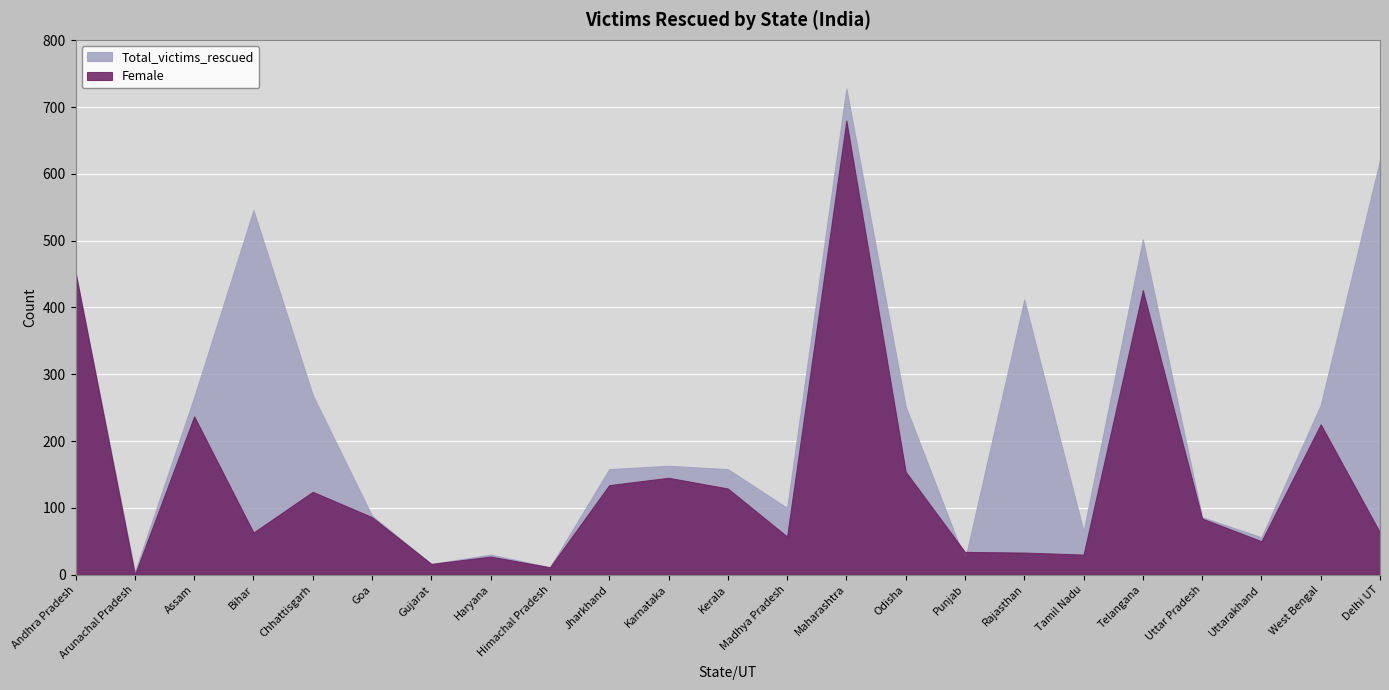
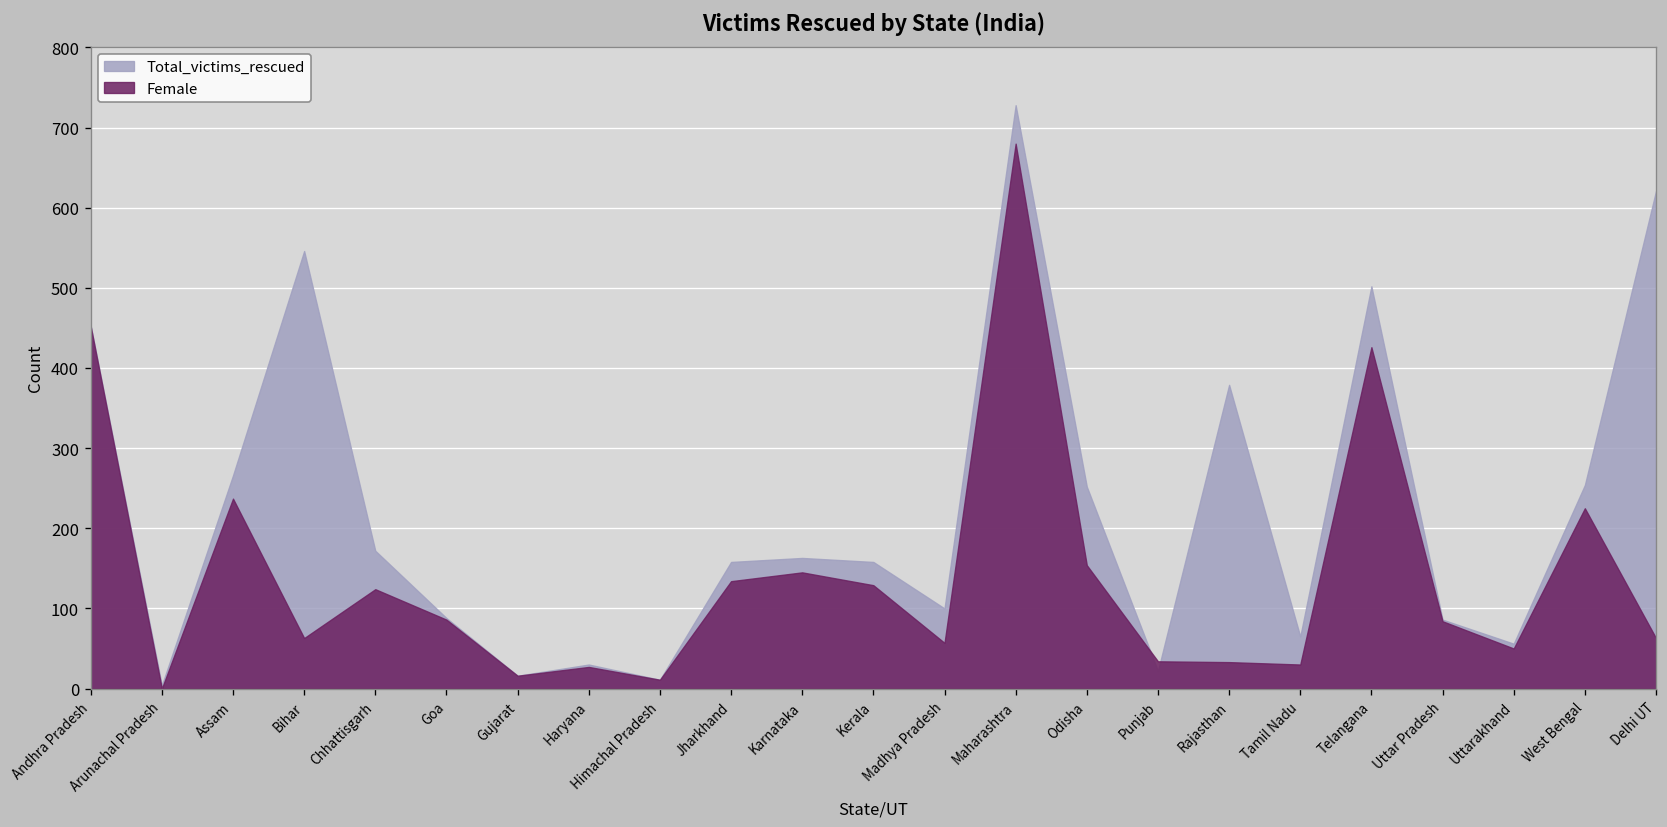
Total_victims_rescued, Chhattisgarh: 270 -> 170
Total_victims_rescued, Rajasthan: 410 -> 380
